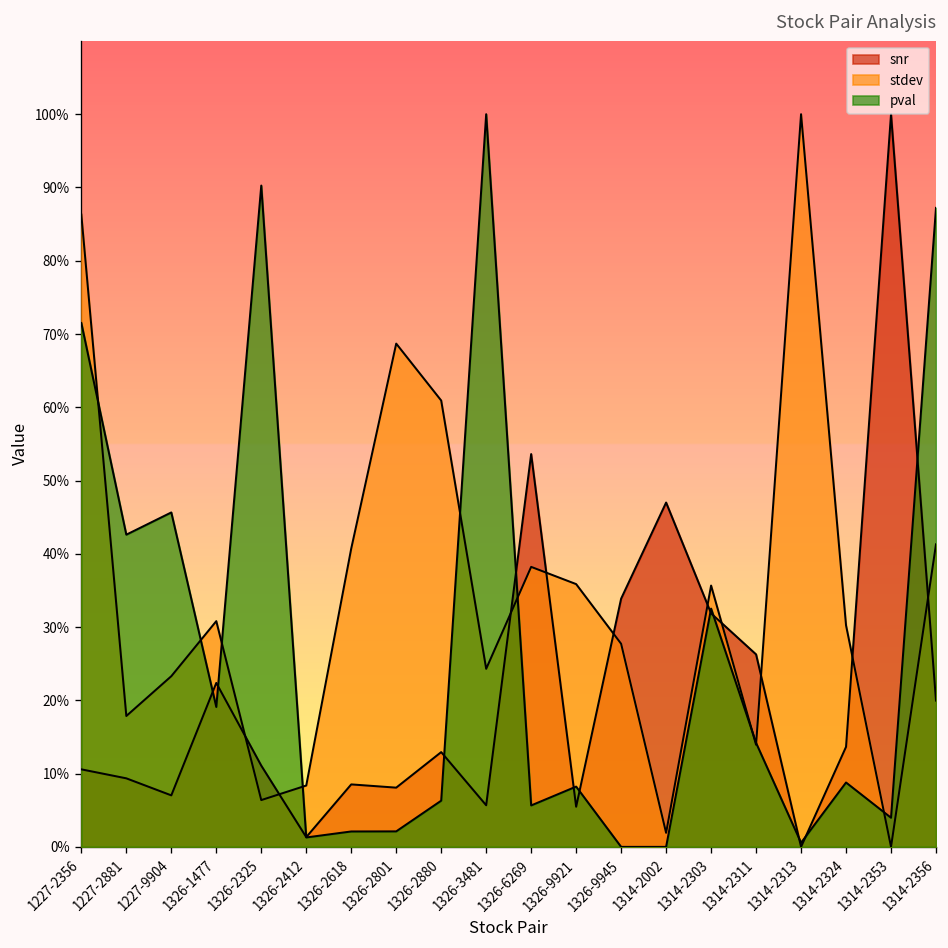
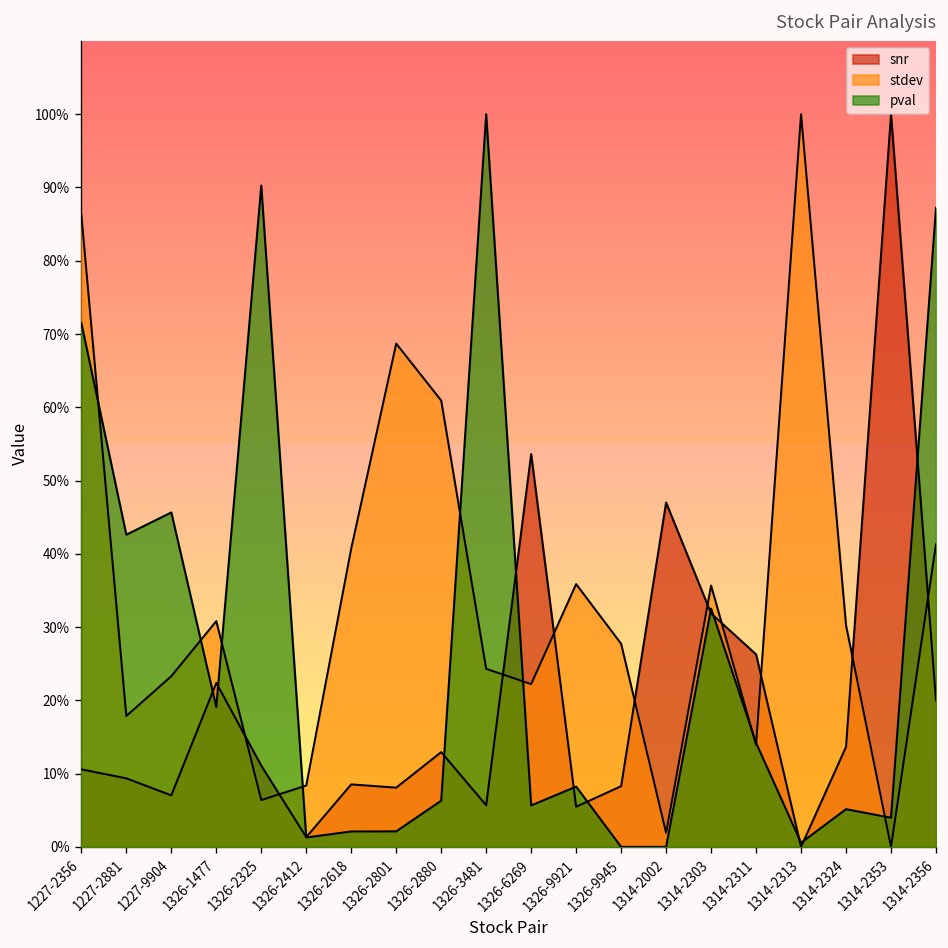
stdev, 1326-6269: 38% -> 22%
snr, 1326-9945: 34% -> 8%
pval, 1314-2324: 9% -> 5%
